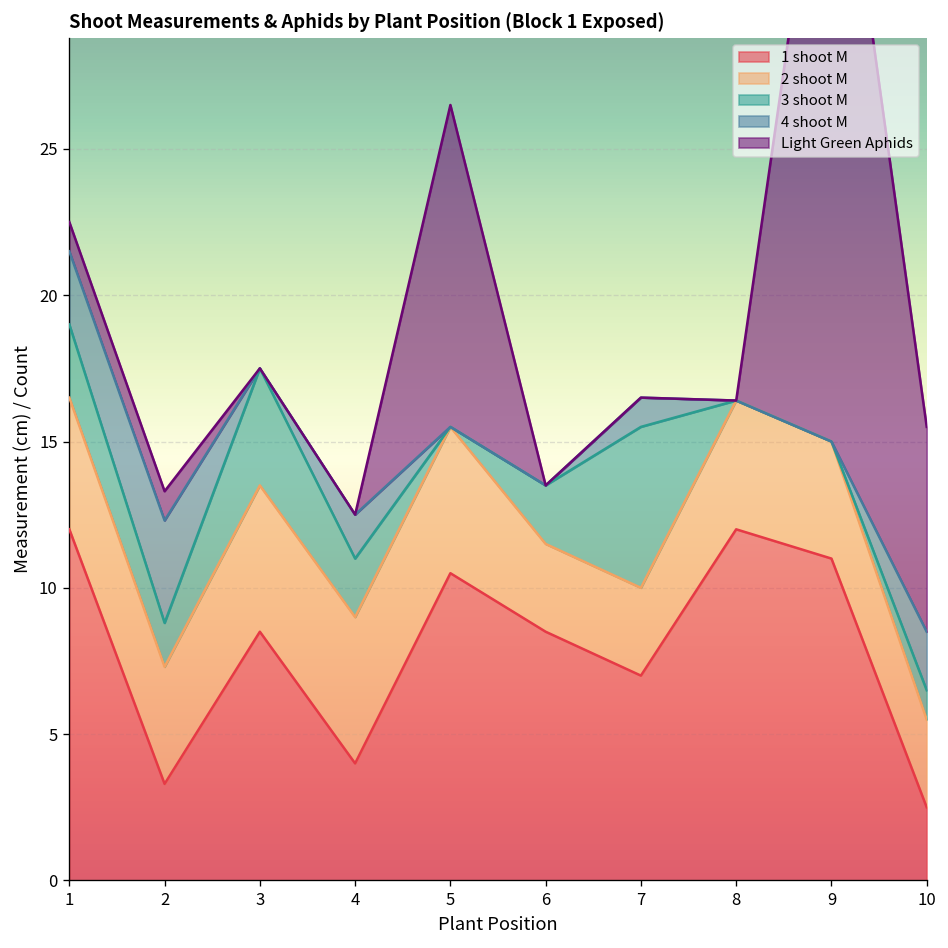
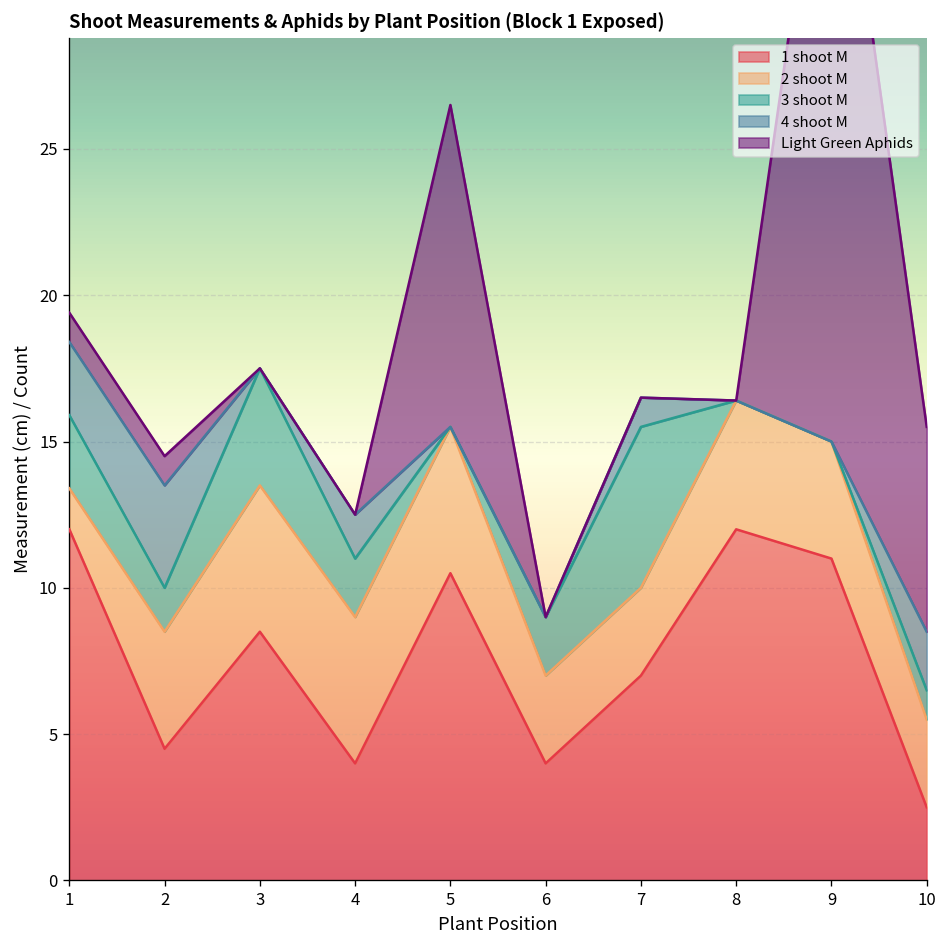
2 shoot M, 1: 4.5 -> 1.4
1 shoot M, 2: 3.3 -> 4.5
1 shoot M, 6: 8.5 -> 4.0
